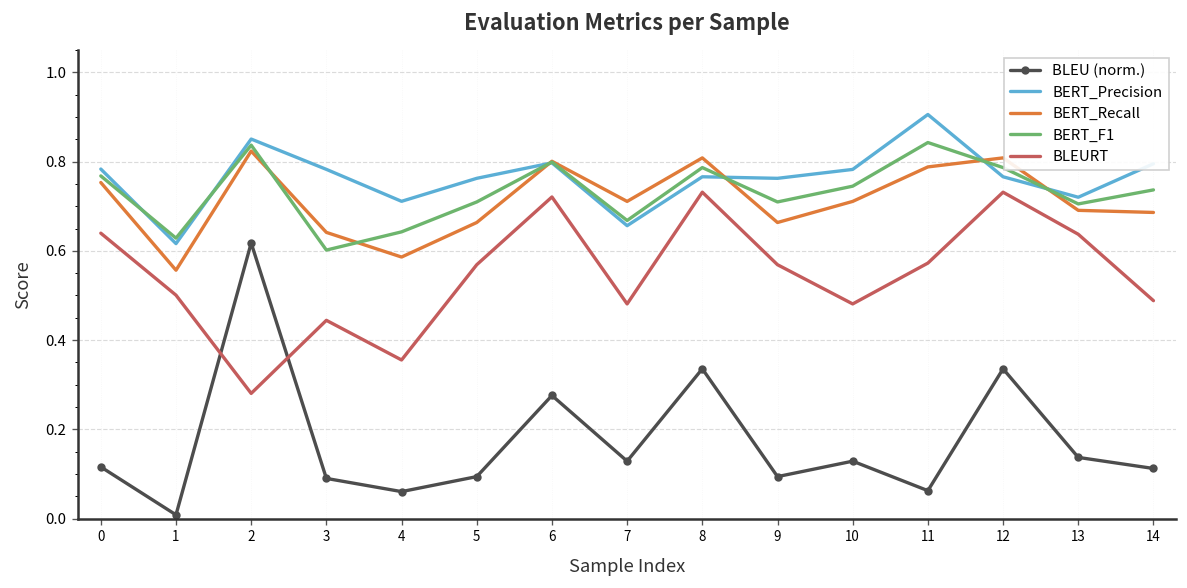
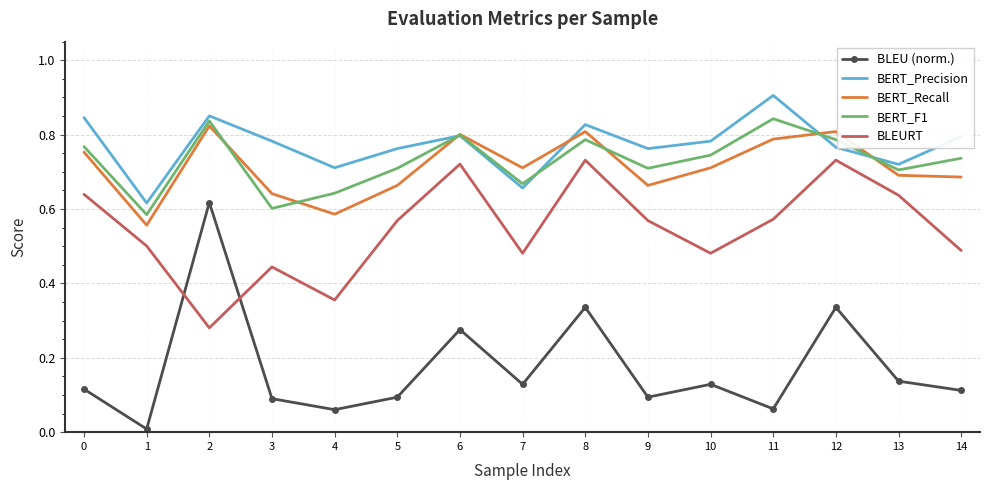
BERT_Precision, 0: 0.78 -> 0.85
BERT_F1, 1: 0.63 -> 0.58
BERT_Precision, 8: 0.77 -> 0.83
